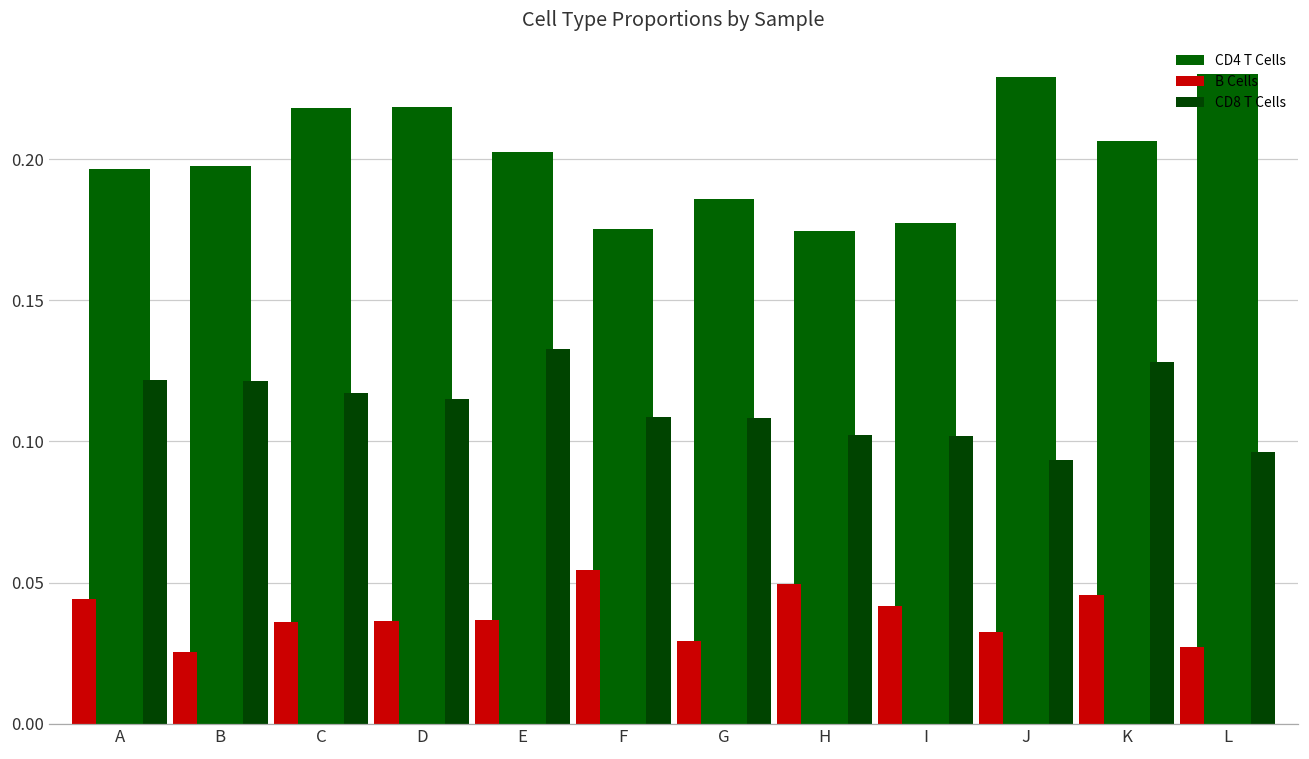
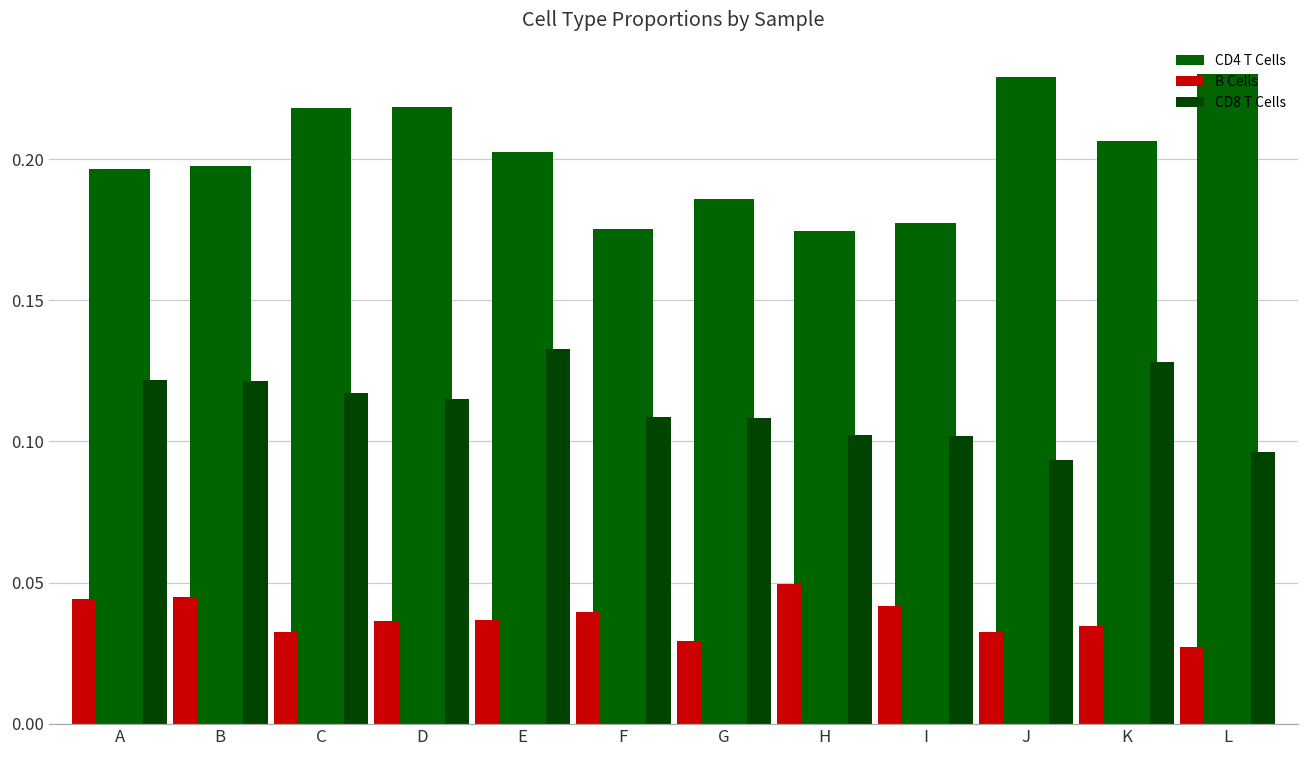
B Cells, B: 0.026 -> 0.045
B Cells, C: 0.036 -> 0.033
B Cells, F: 0.054 -> 0.039
B Cells, K: 0.046 -> 0.035
